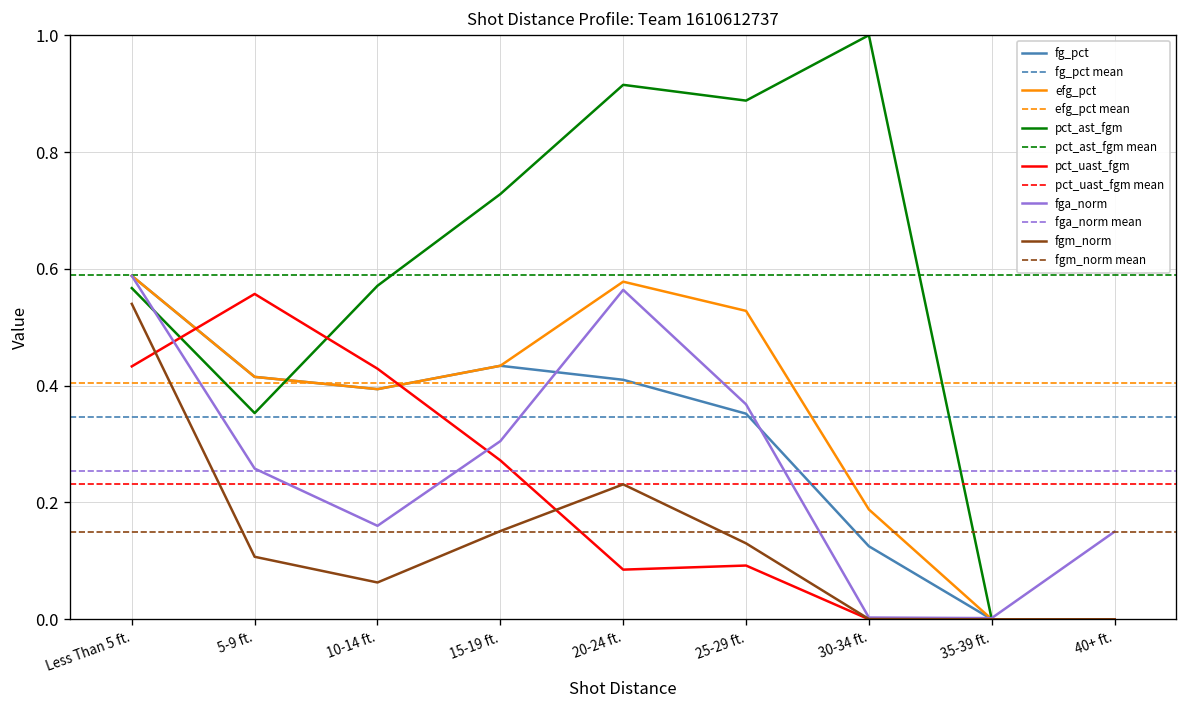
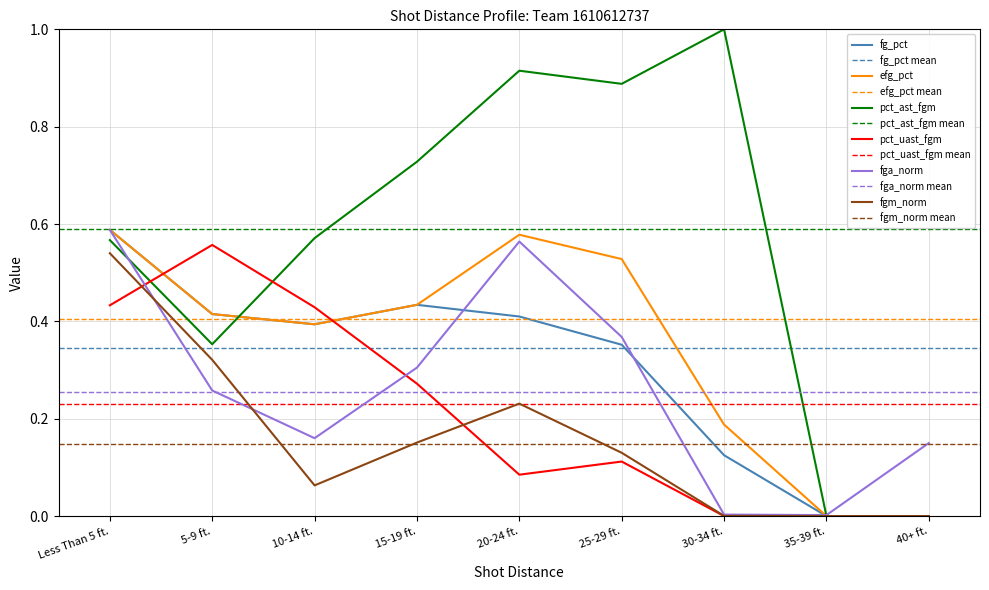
fgm_norm, 5-9 ft.: 0.11 -> 0.32
pct_uast_fgm, 25-29 ft.: 0.09 -> 0.11
